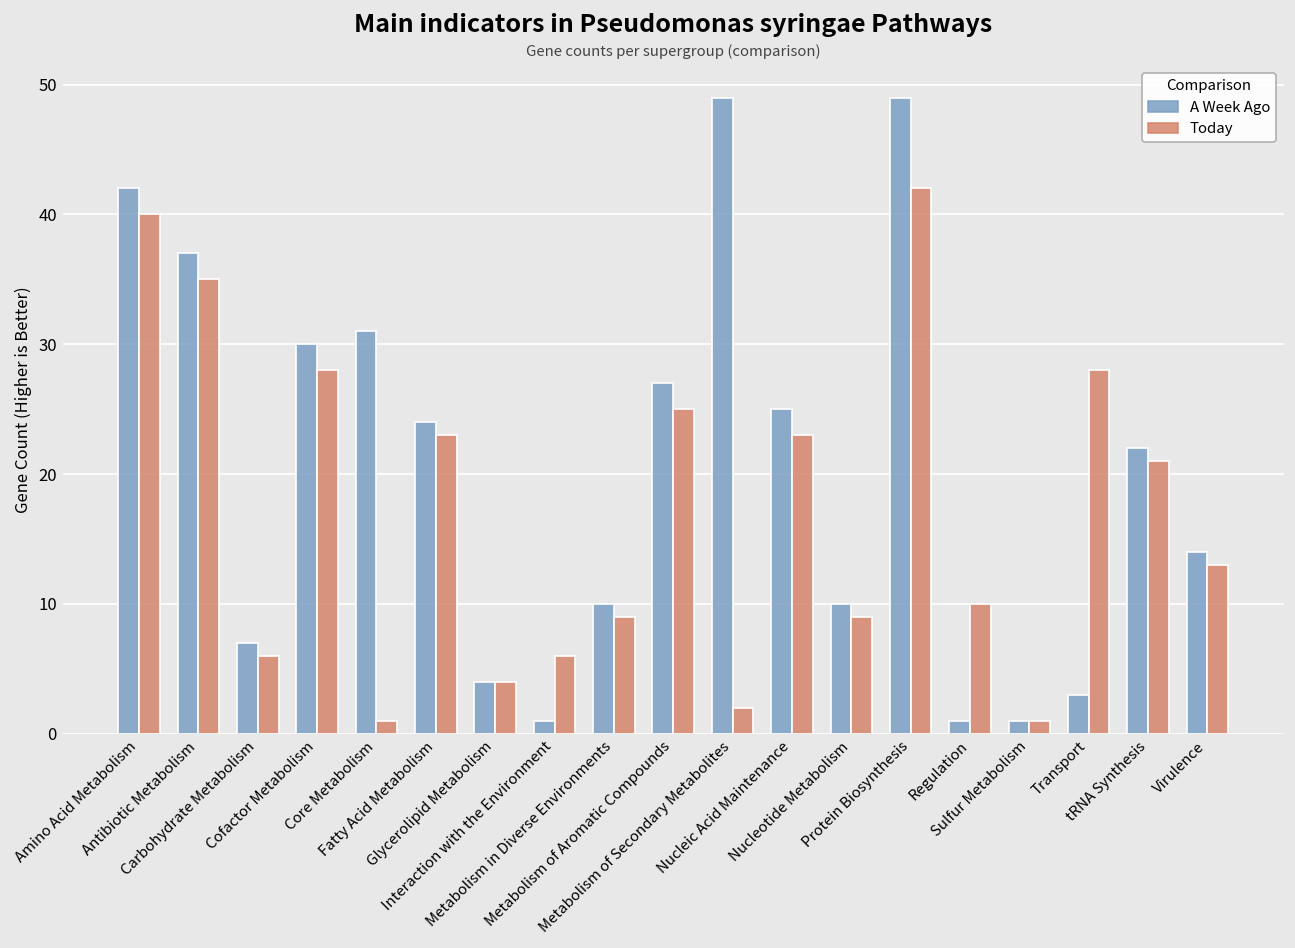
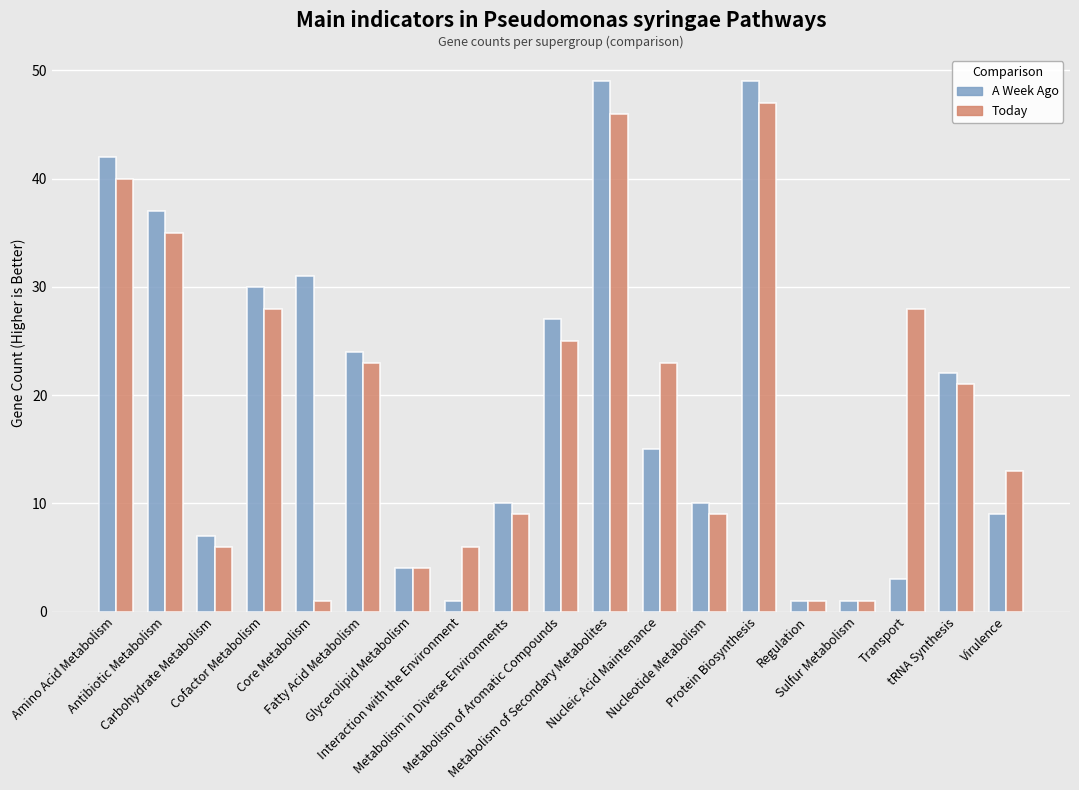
Today, Metabolism of Secondary Metabolites: 2 -> 46
A Week Ago, Nucleic Acid Maintenance: 25 -> 15
Today, Protein Biosynthesis: 42 -> 47
Today, Regulation: 10 -> 1
A Week Ago, Virulence: 14 -> 9
